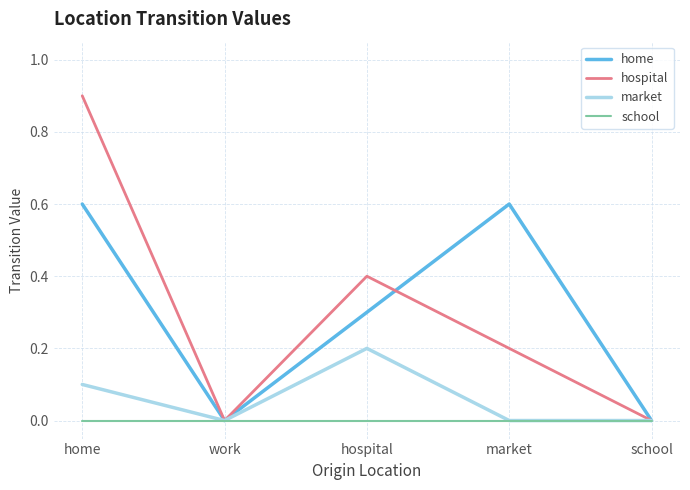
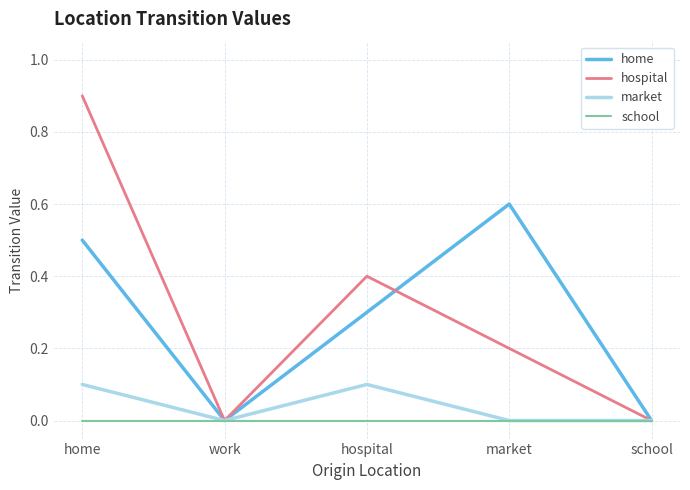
home, home: 0.6 -> 0.5
market, hospital: 0.2 -> 0.1
